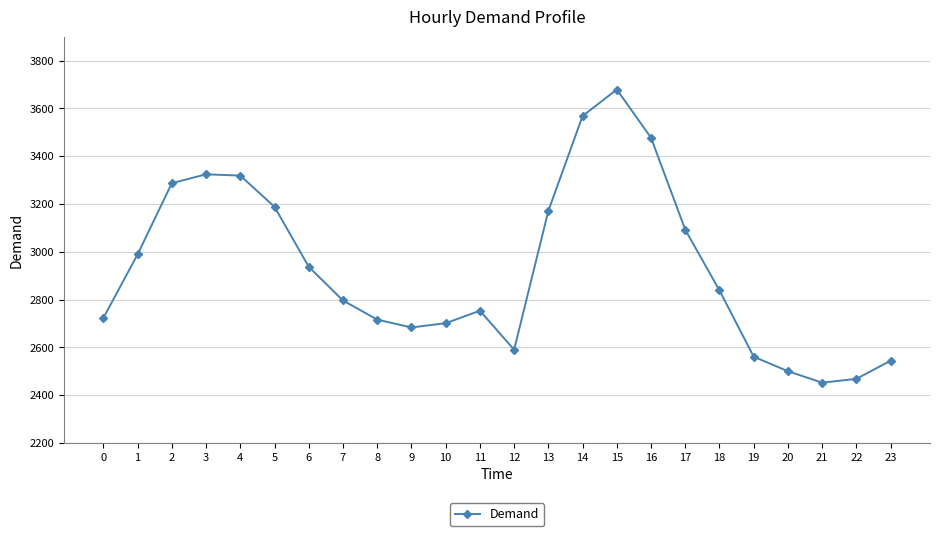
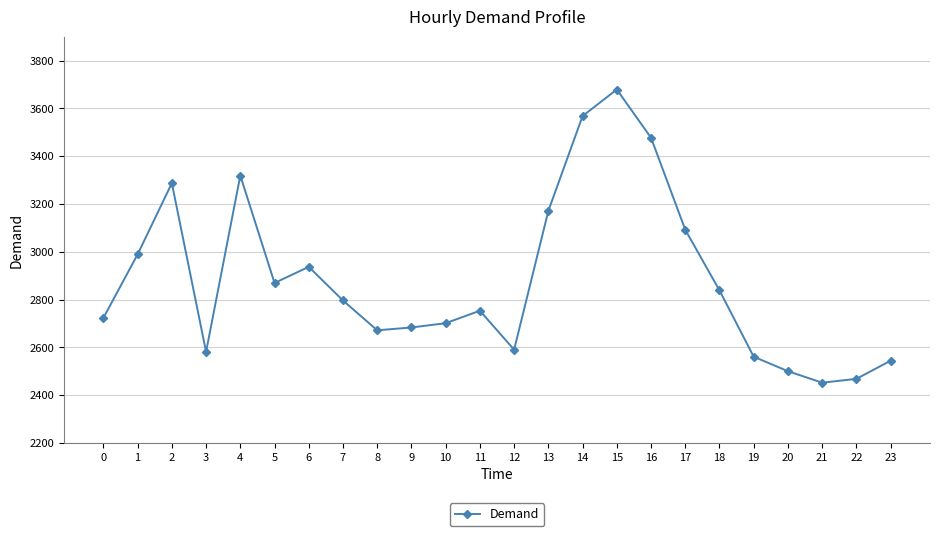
3: 3320 -> 2580
5: 3190 -> 2870
8: 2720 -> 2670
